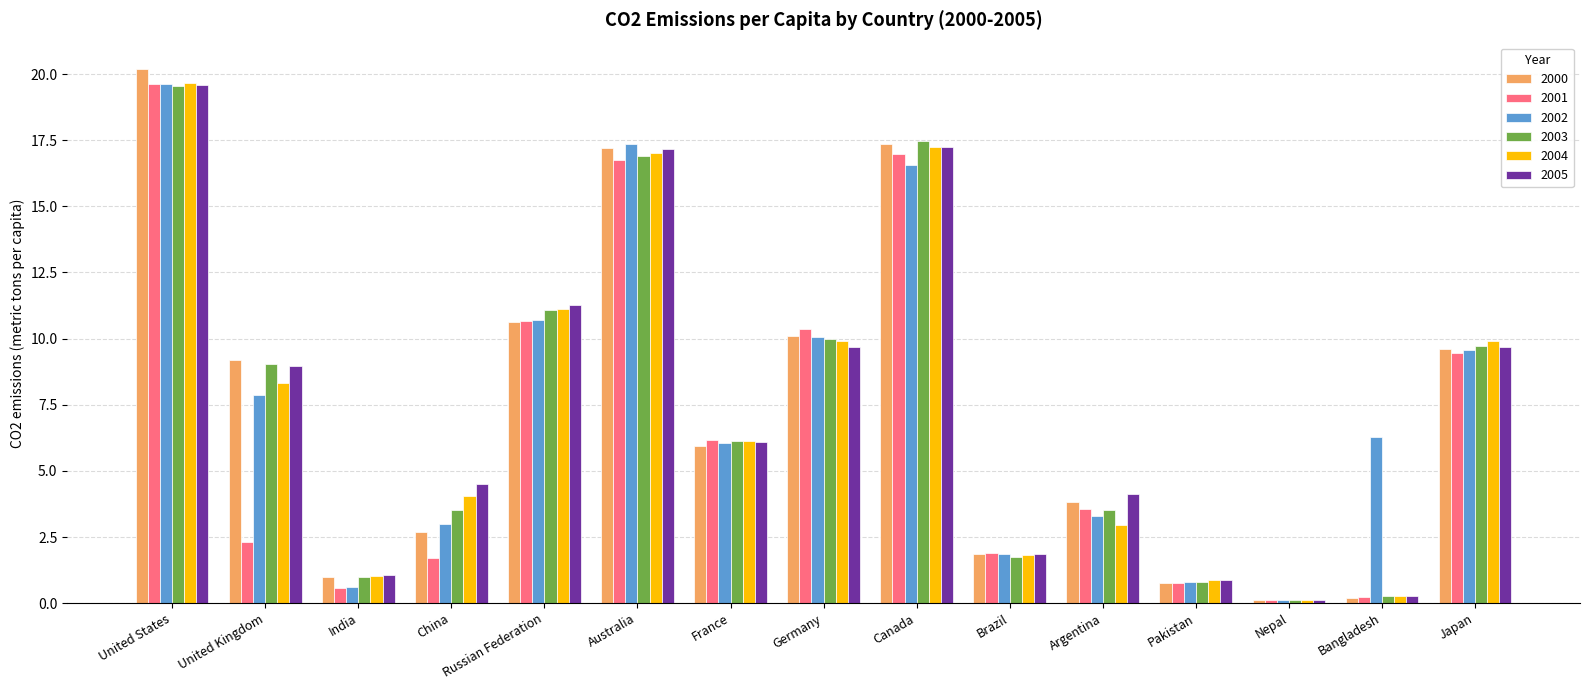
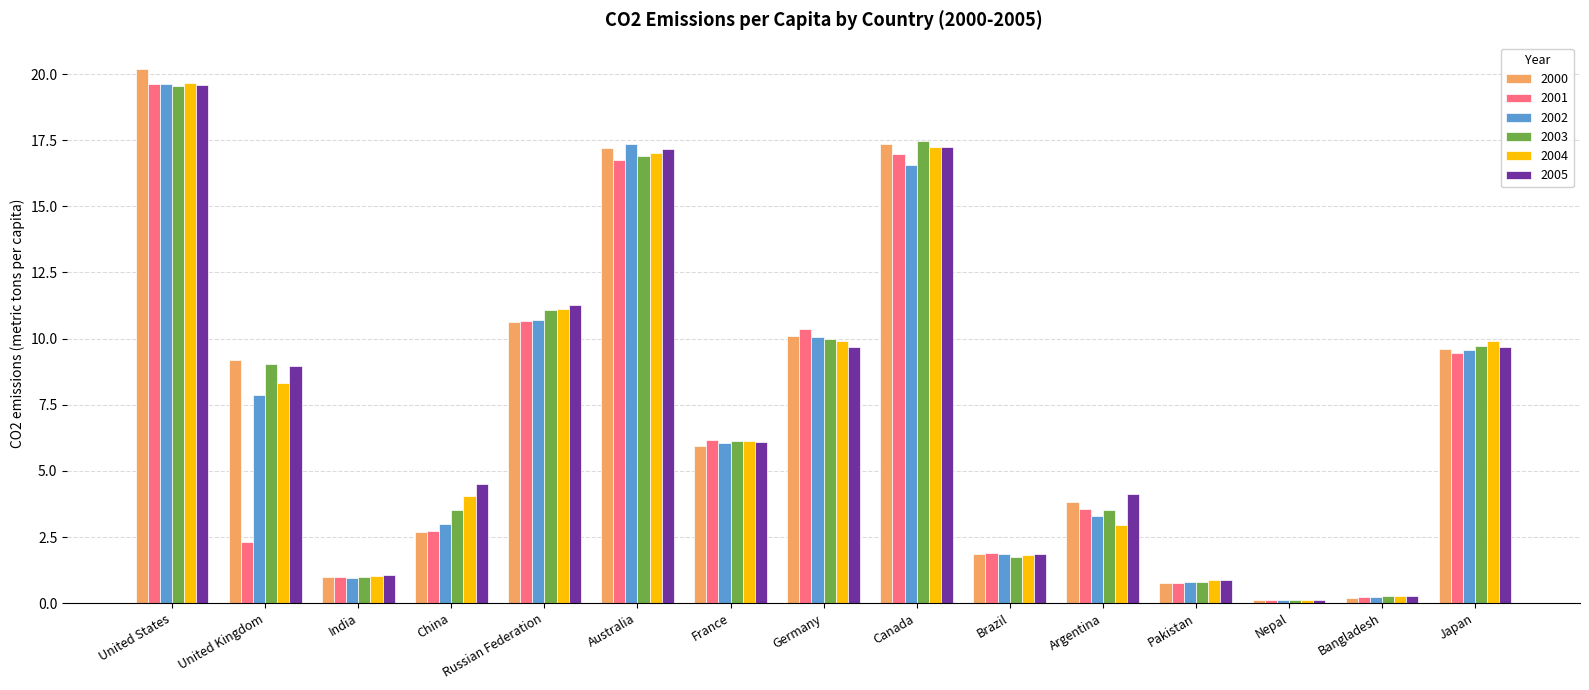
2001, India: 0.6 -> 1.0
2002, India: 0.6 -> 1.0
2001, China: 1.7 -> 2.7
2002, Bangladesh: 6.3 -> 0.2
